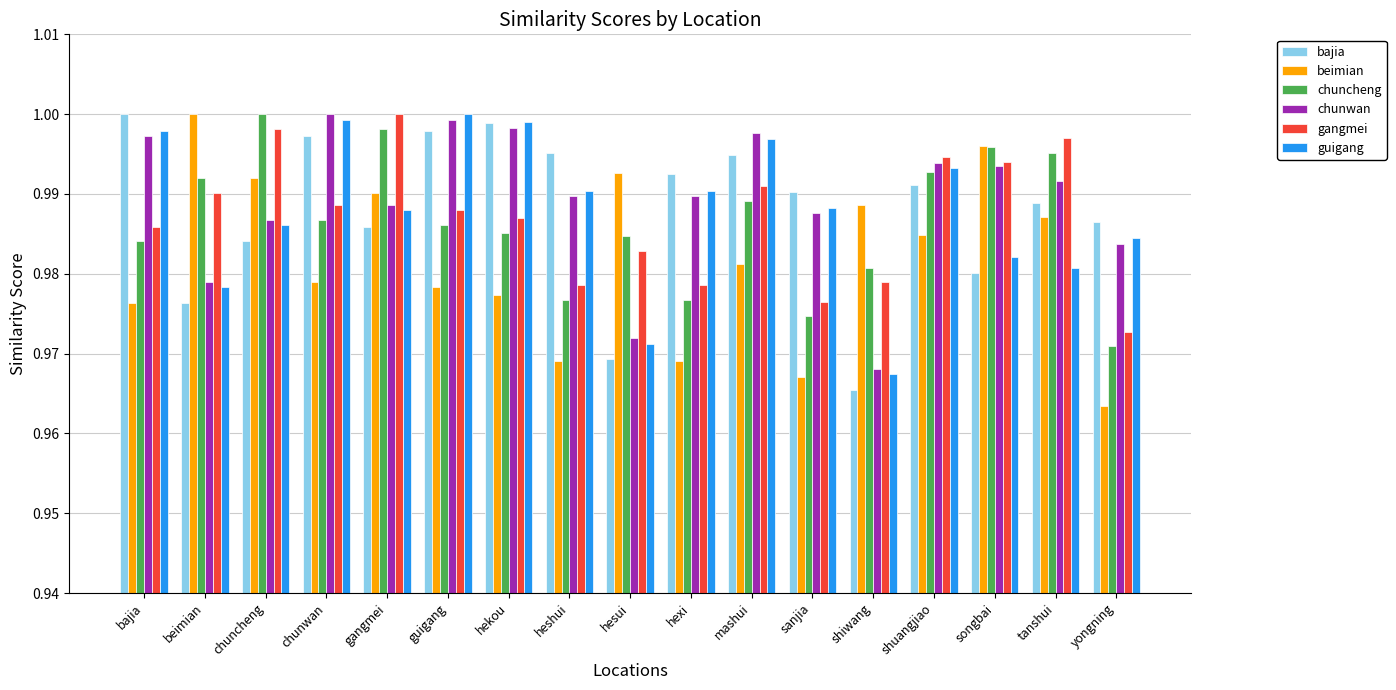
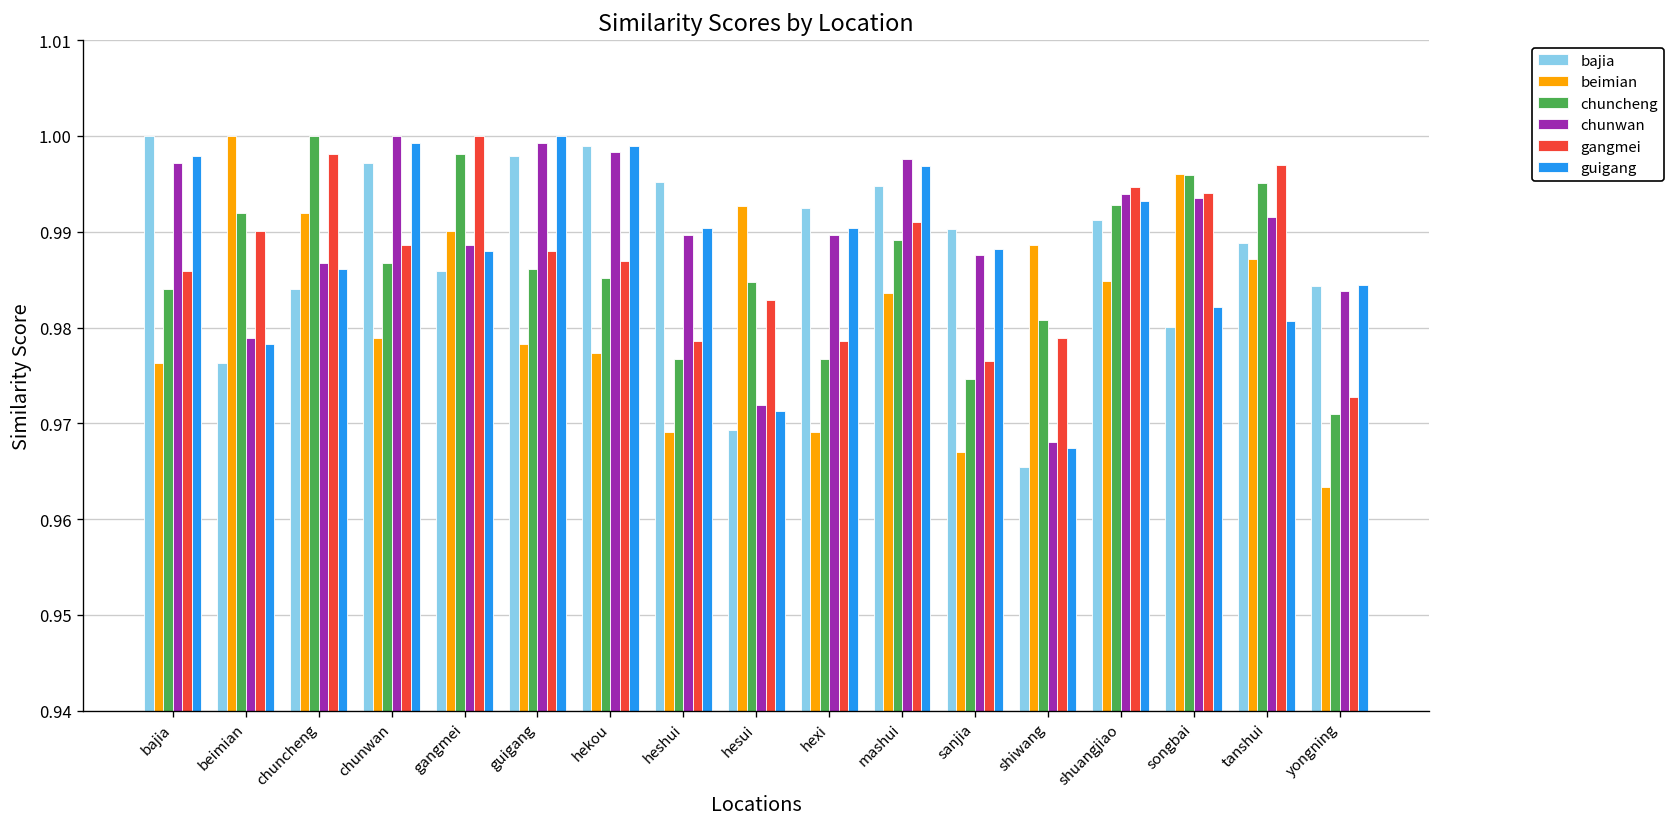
beimian, mashui: 0.981 -> 0.984
bajia, yongning: 0.986 -> 0.984
